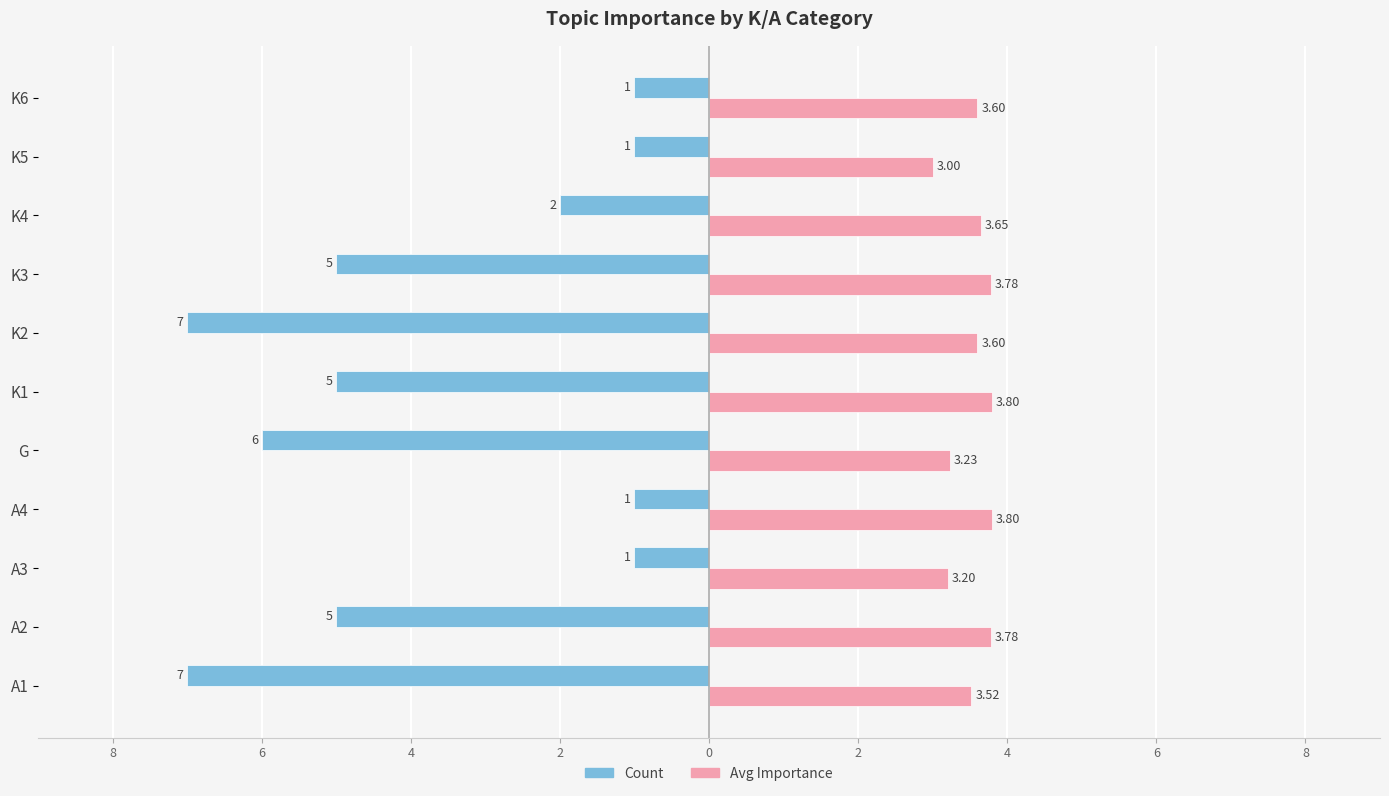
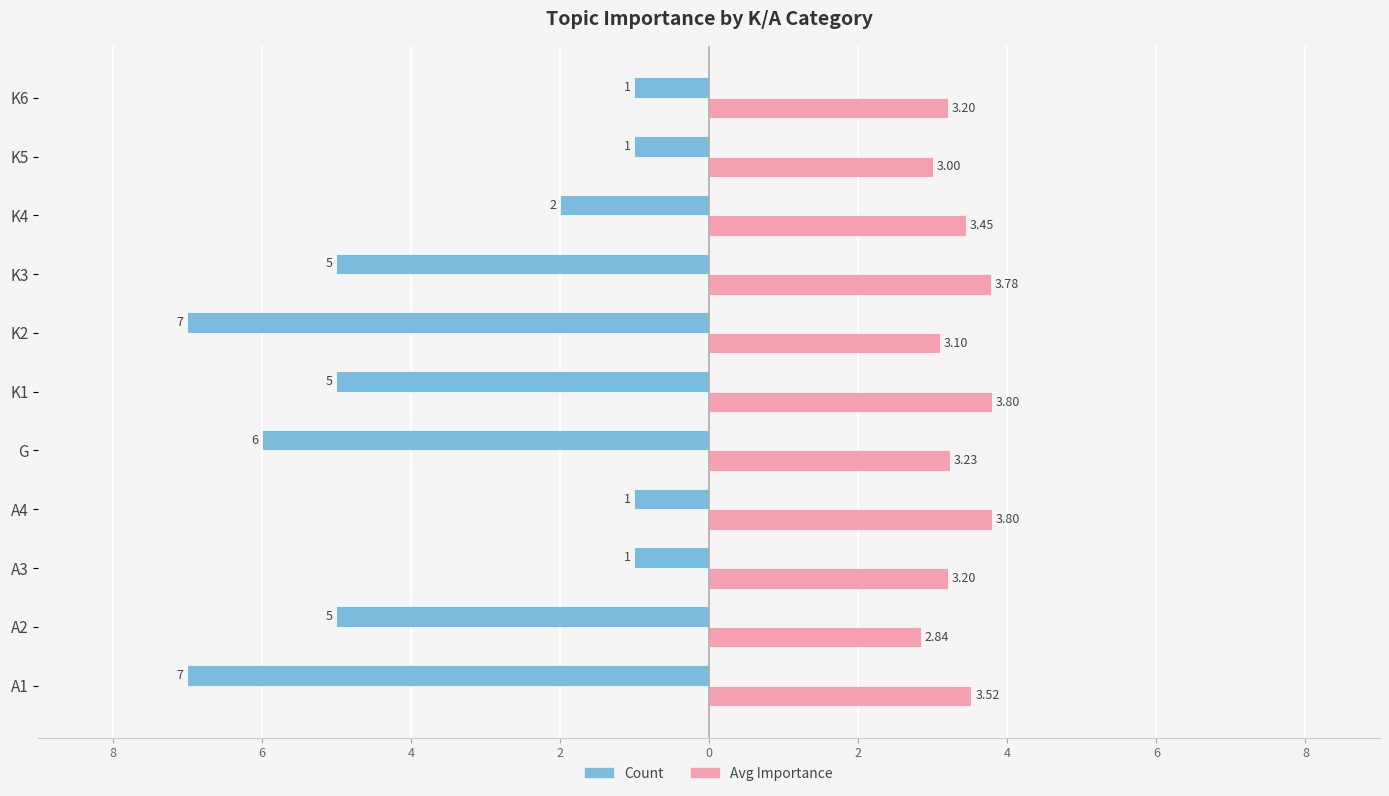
Avg Importance, K6: 3.60 -> 3.20
Avg Importance, K4: 3.65 -> 3.45
Avg Importance, K2: 3.60 -> 3.10
Avg Importance, A2: 3.78 -> 2.84
